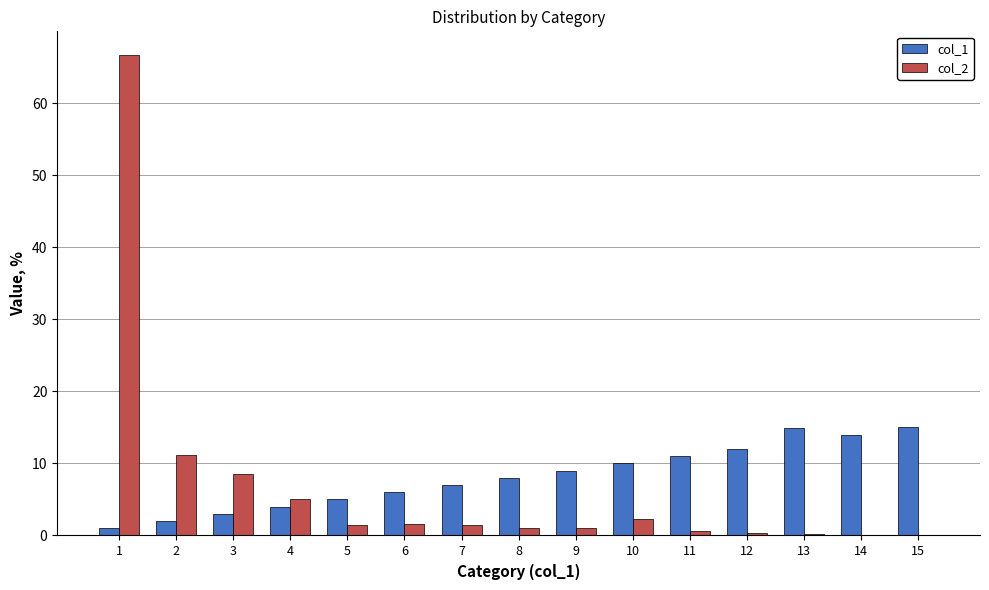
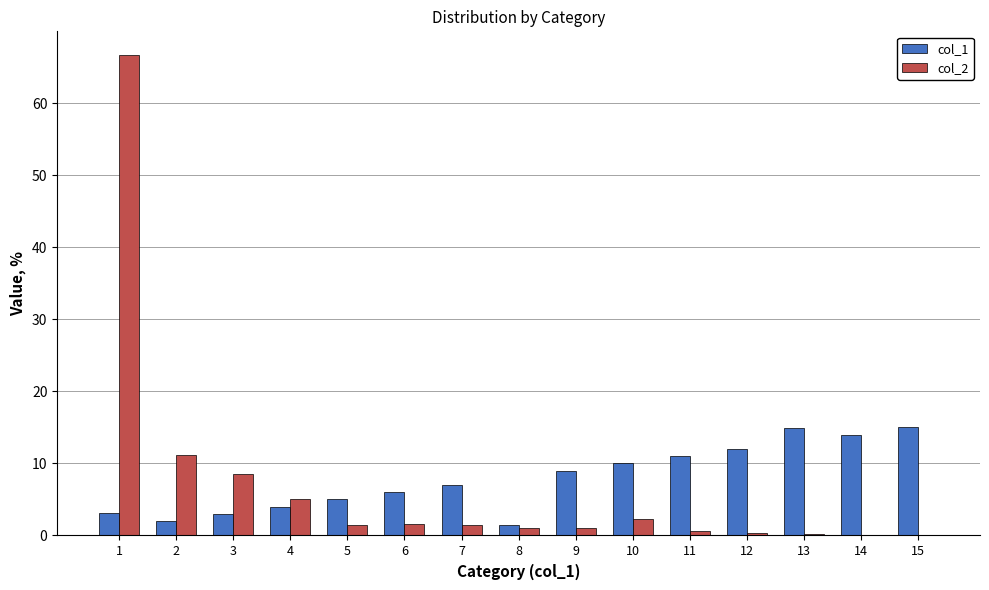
col_1, 1: 1 -> 3
col_1, 8: 8 -> 2
